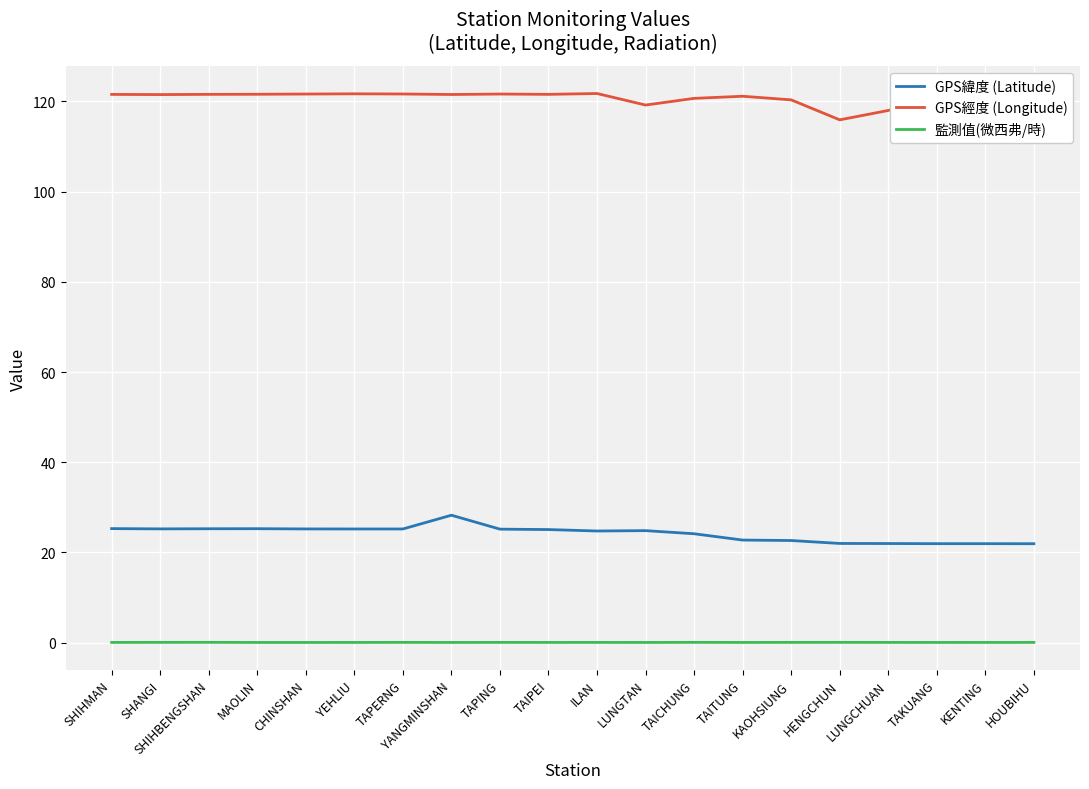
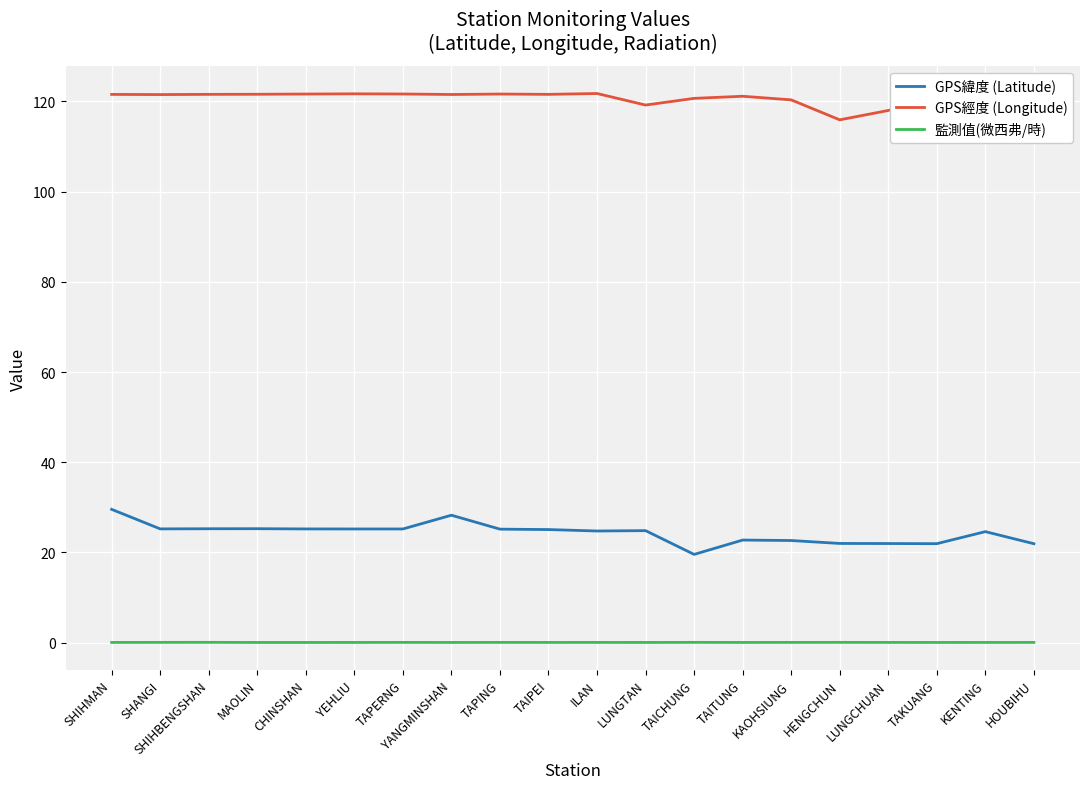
GPS緯度 (Latitude), SHIHMAN: 25 -> 30
GPS緯度 (Latitude), TAICHUNG: 24 -> 20
GPS緯度 (Latitude), KENTING: 22 -> 25
